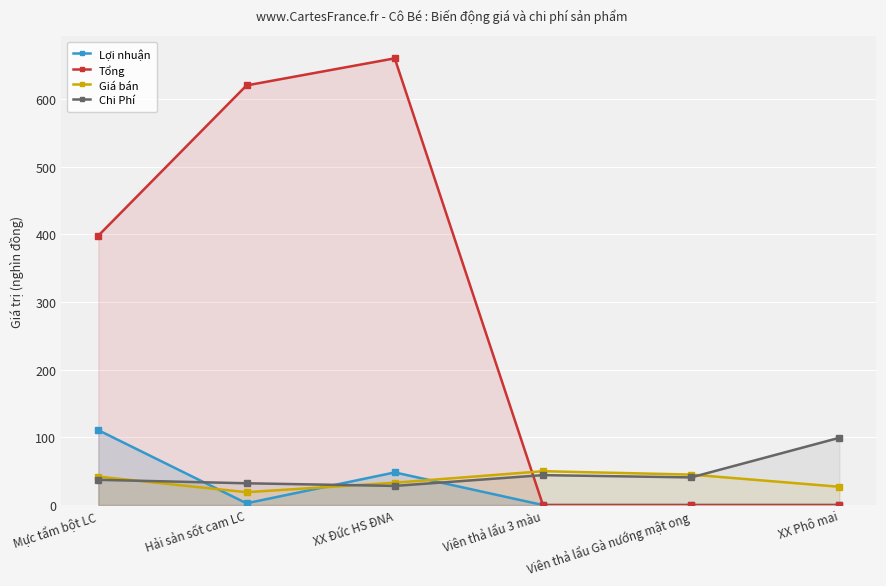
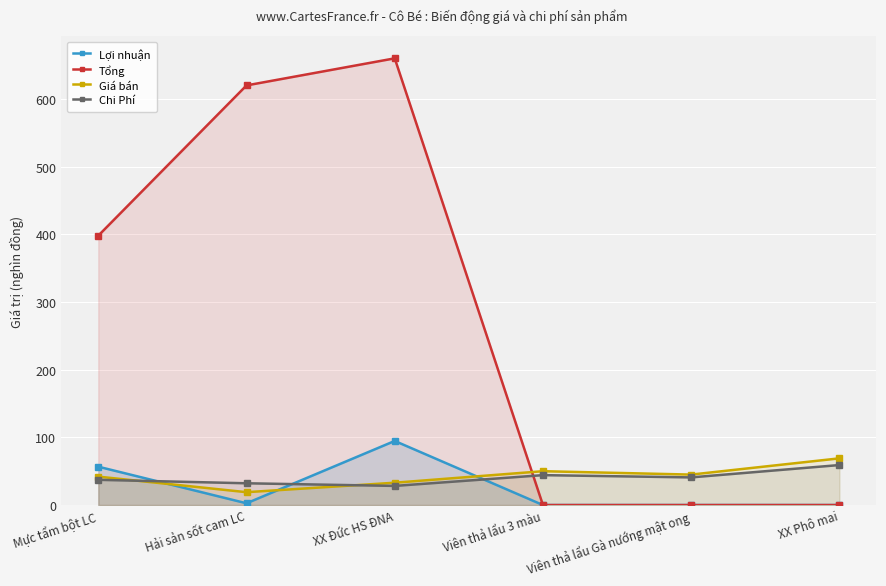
Lợi nhuận, Mực tẩm bột LC: 110 -> 60
Lợi nhuận, XX Đức HS ĐNA: 50 -> 90
Giá bán, XX Phô mai: 30 -> 70
Chi Phí, XX Phô mai: 100 -> 60
